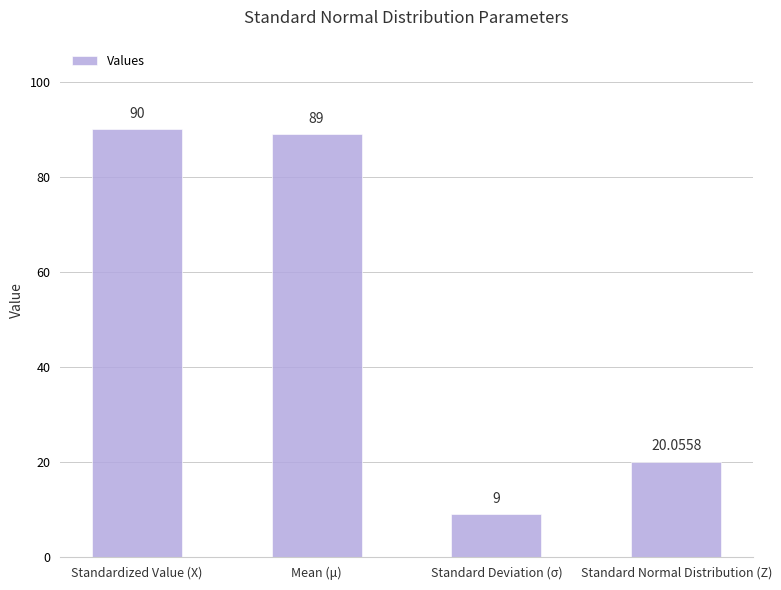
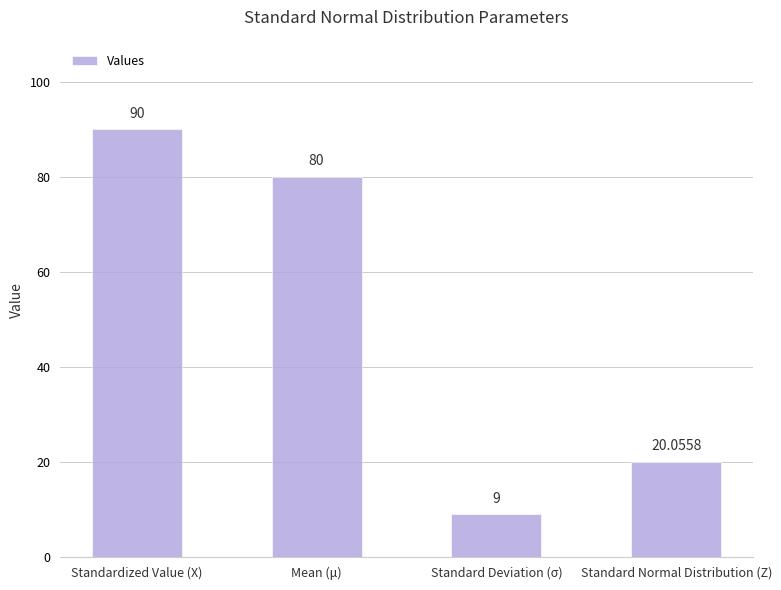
Mean (μ): 89 -> 80
